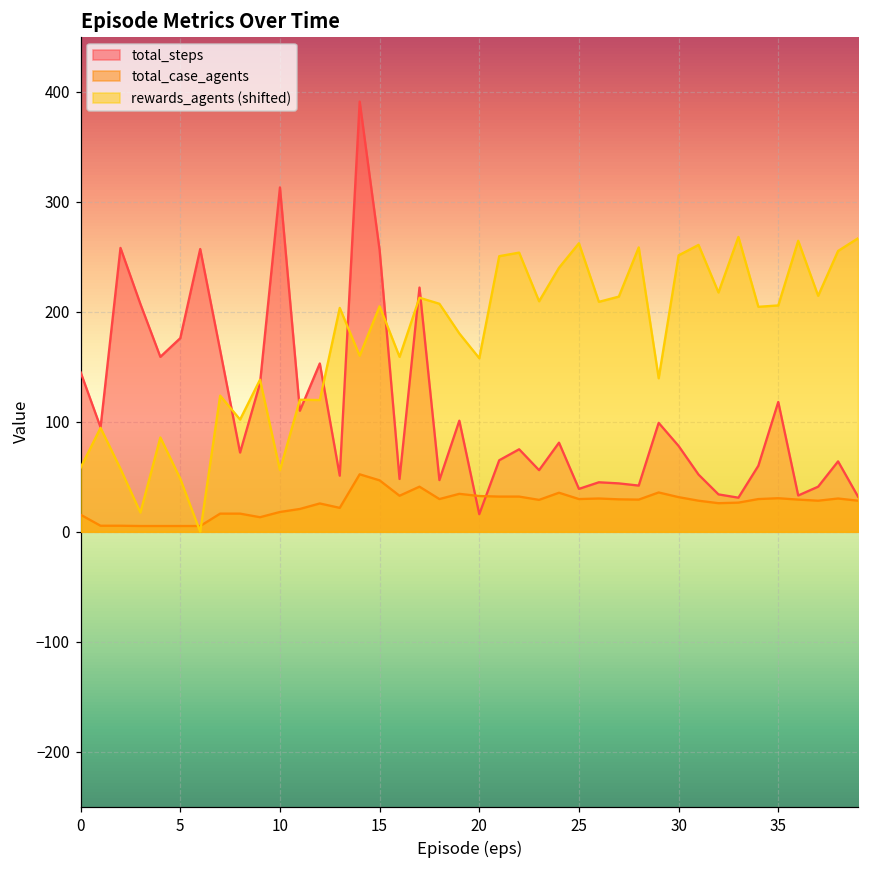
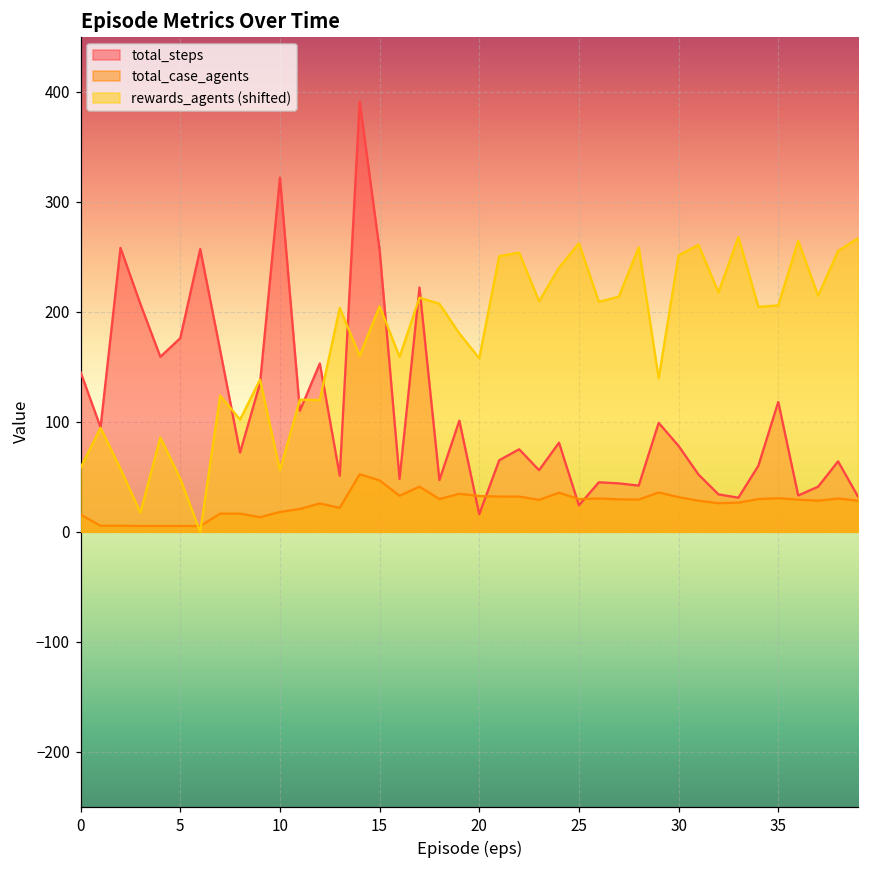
total_steps, 10: 313 -> 322
total_steps, 25: 39 -> 24
